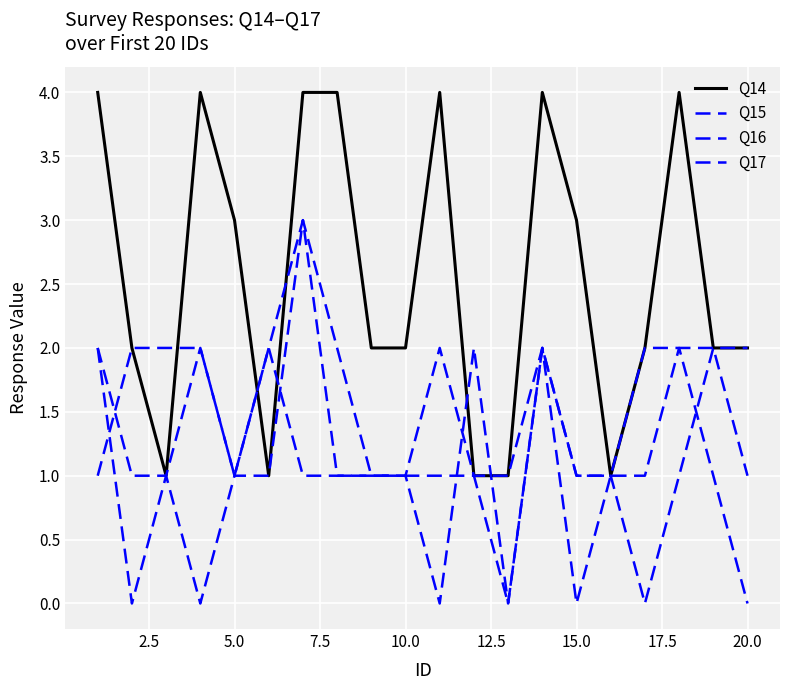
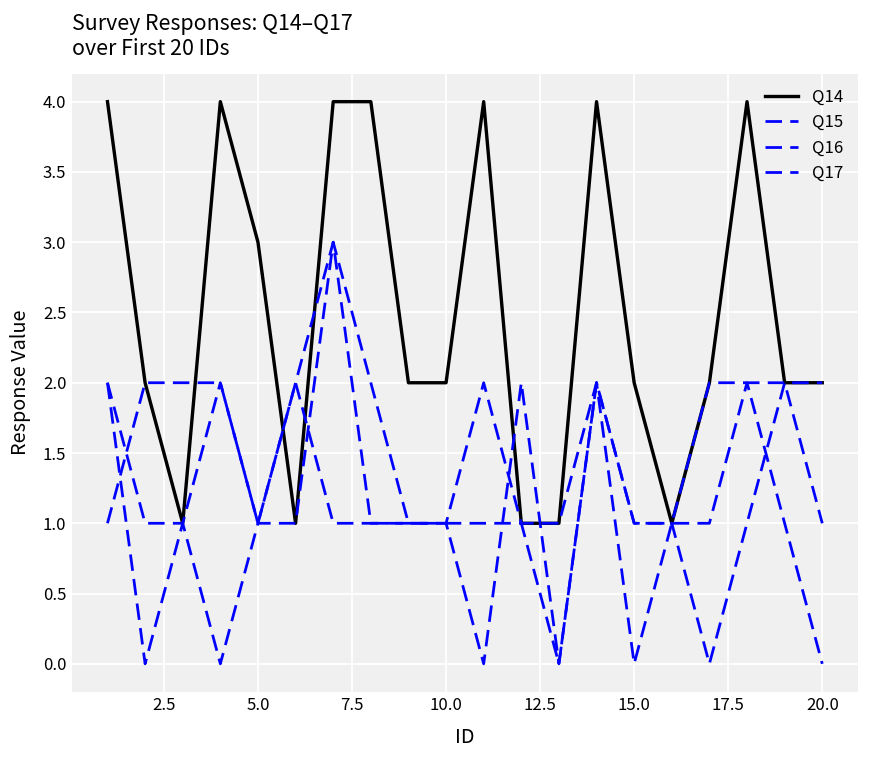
Q14, 15.0: 3 -> 2
